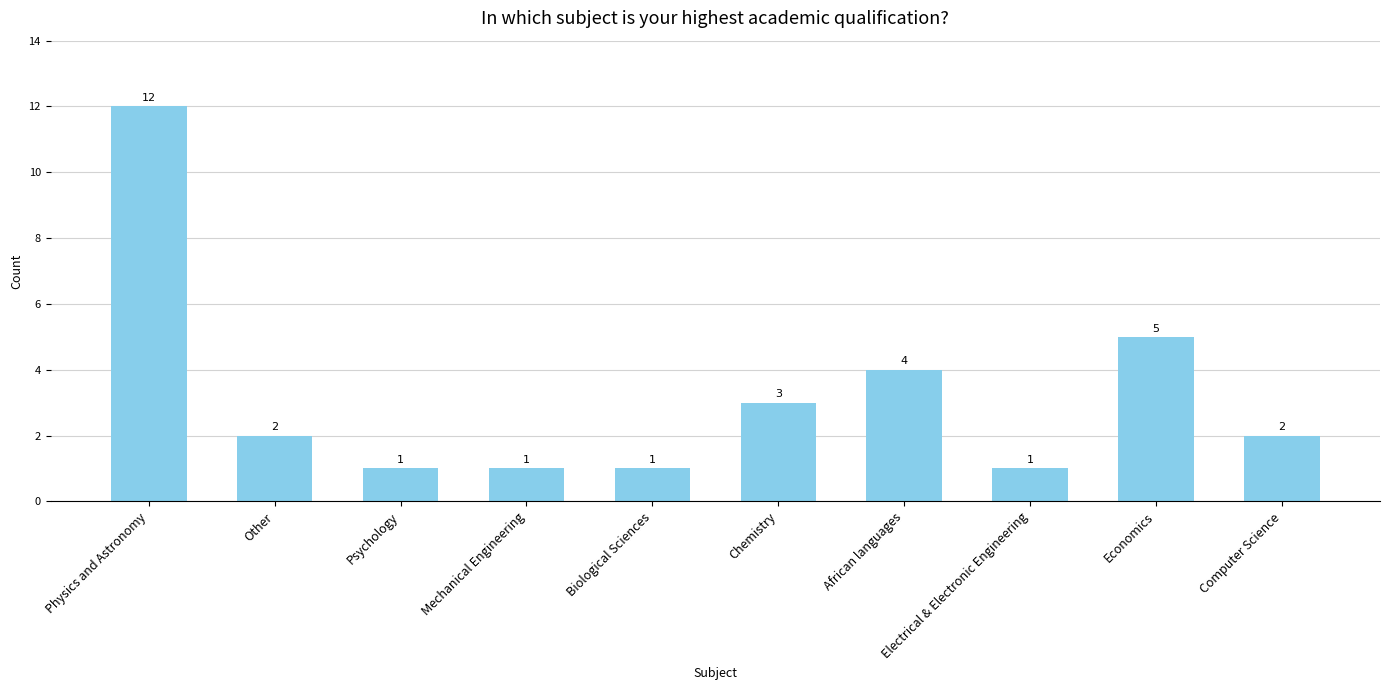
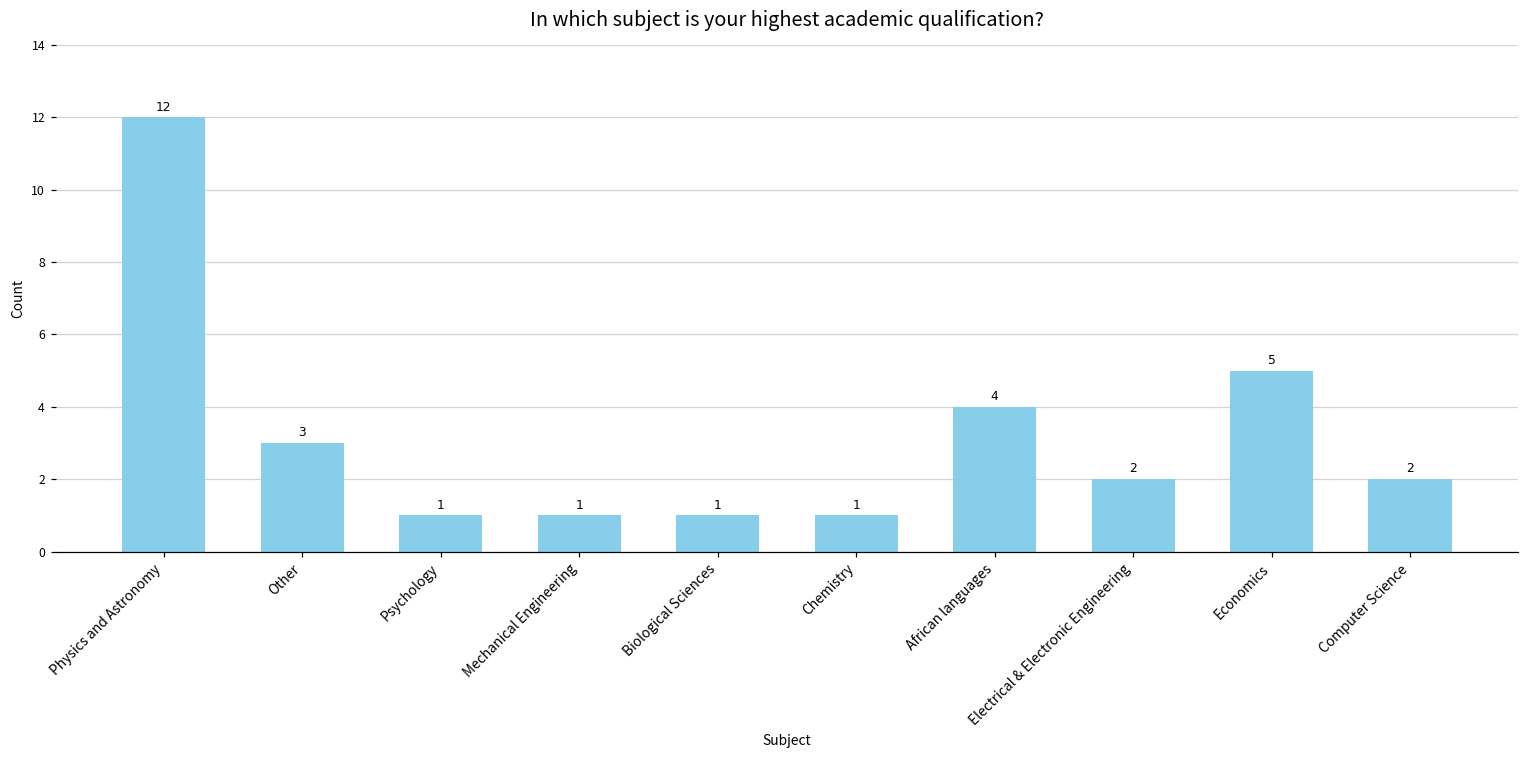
Other: 2 -> 3
Chemistry: 3 -> 1
Electrical & Electronic Engineering: 1 -> 2
